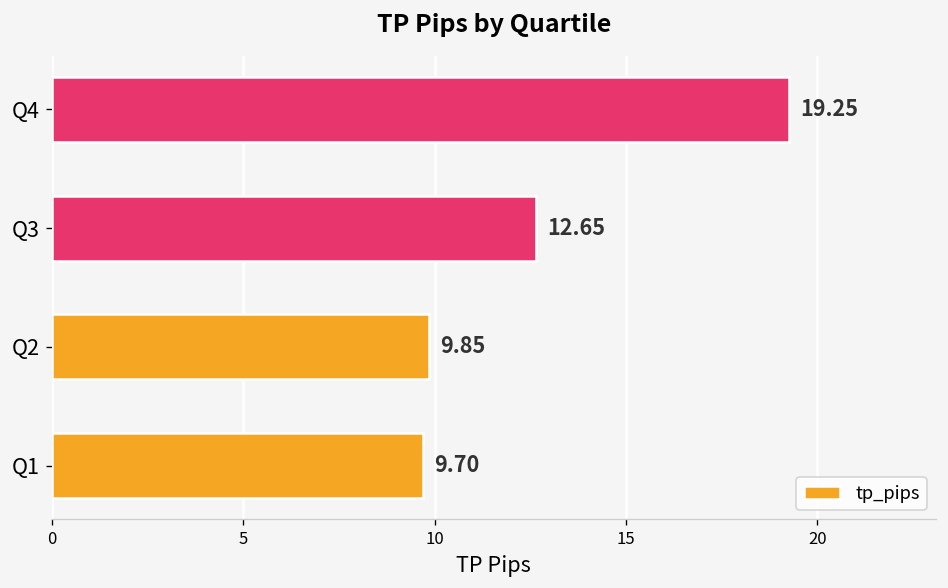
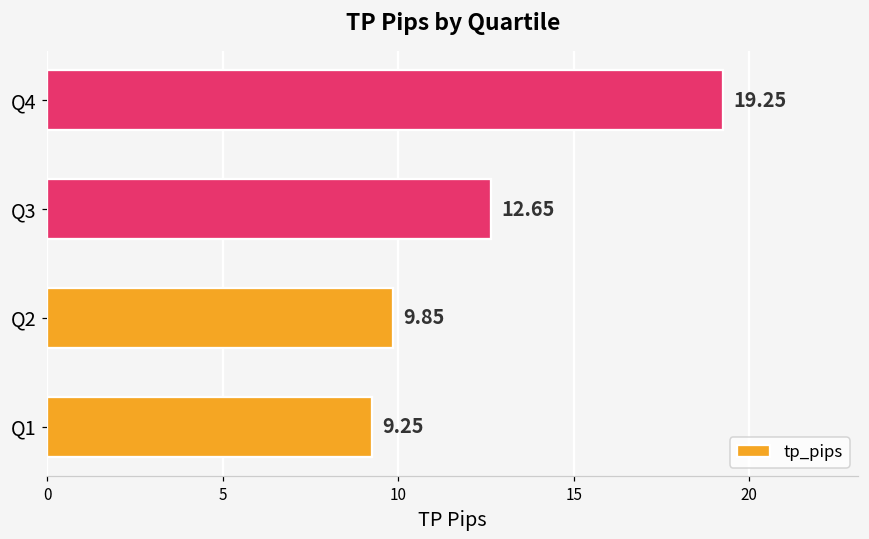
Q1: 9.70 -> 9.25
